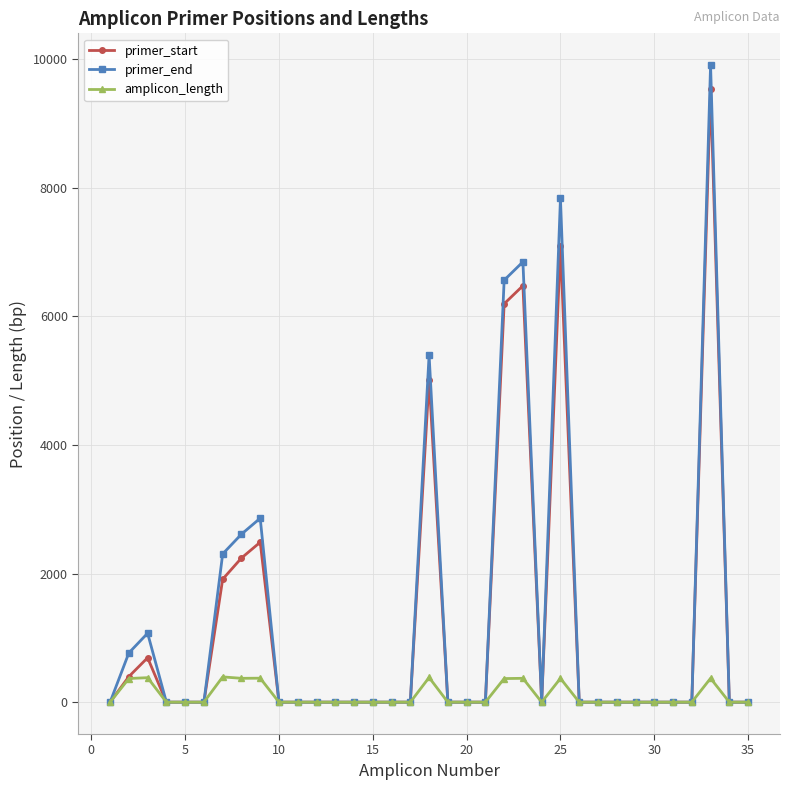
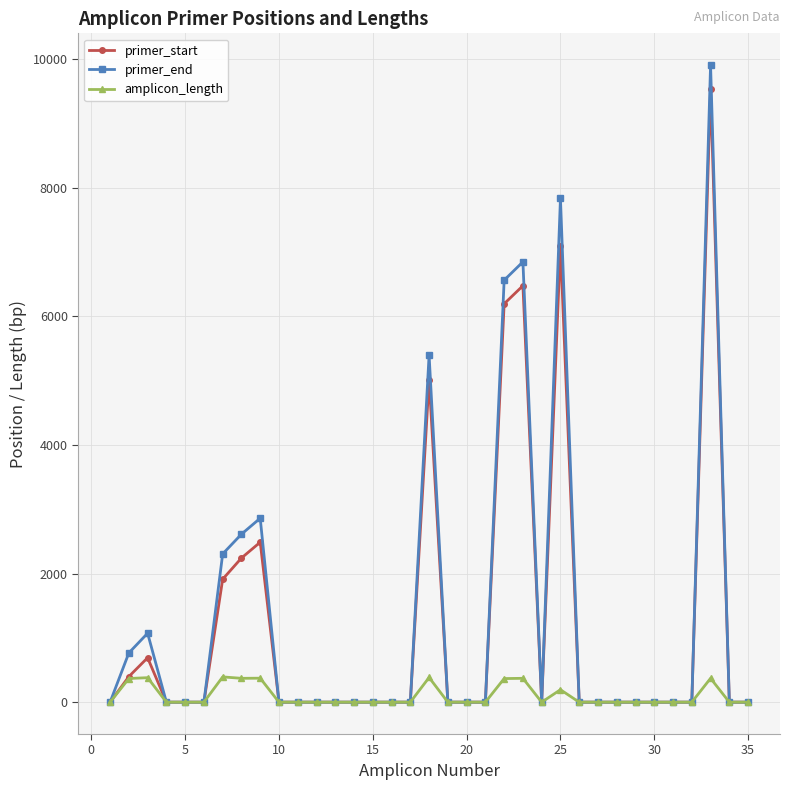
amplicon_length, 25: 400 -> 200
